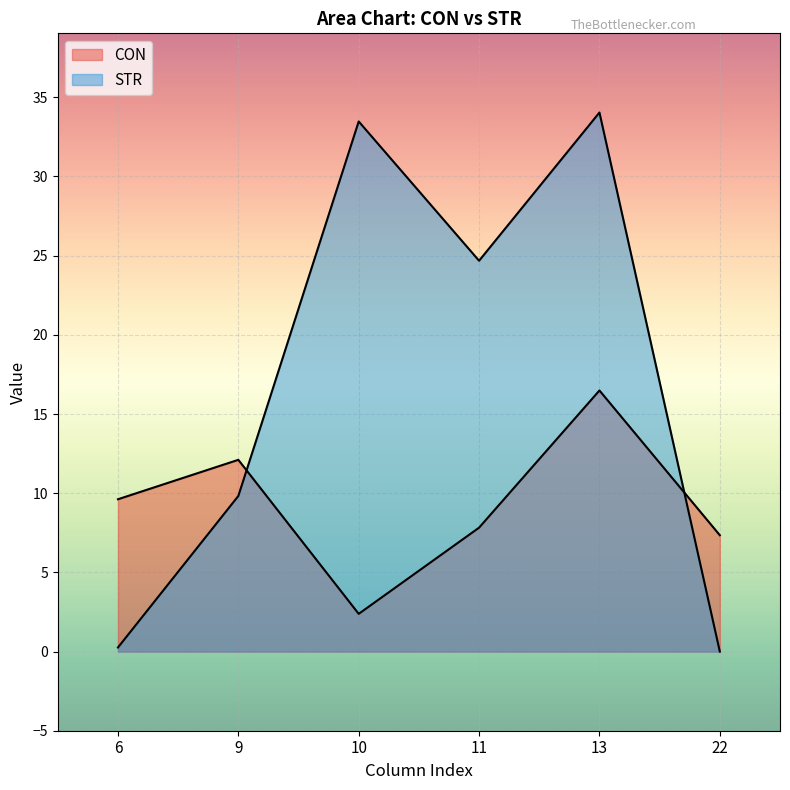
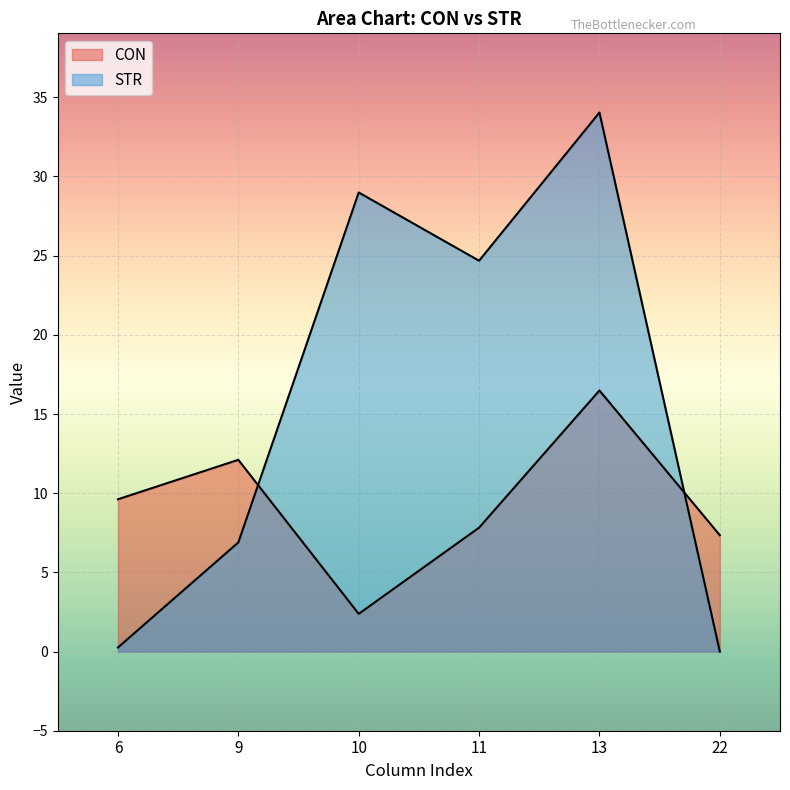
STR, 9: 9.8 -> 6.9
STR, 10: 33.5 -> 29.0
